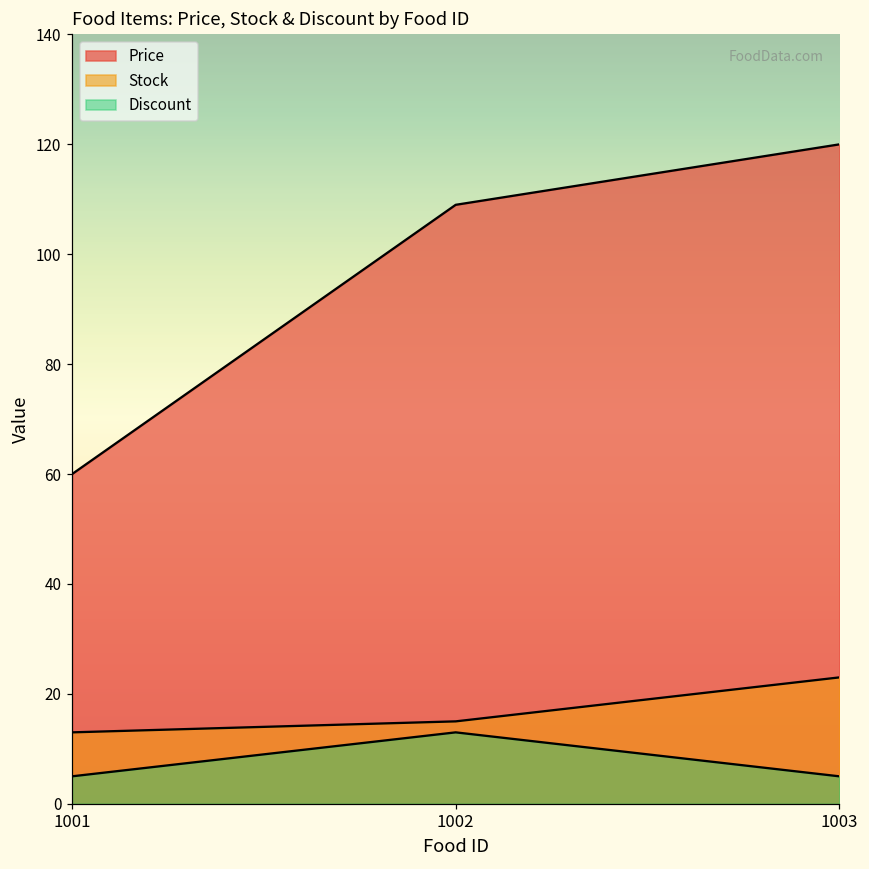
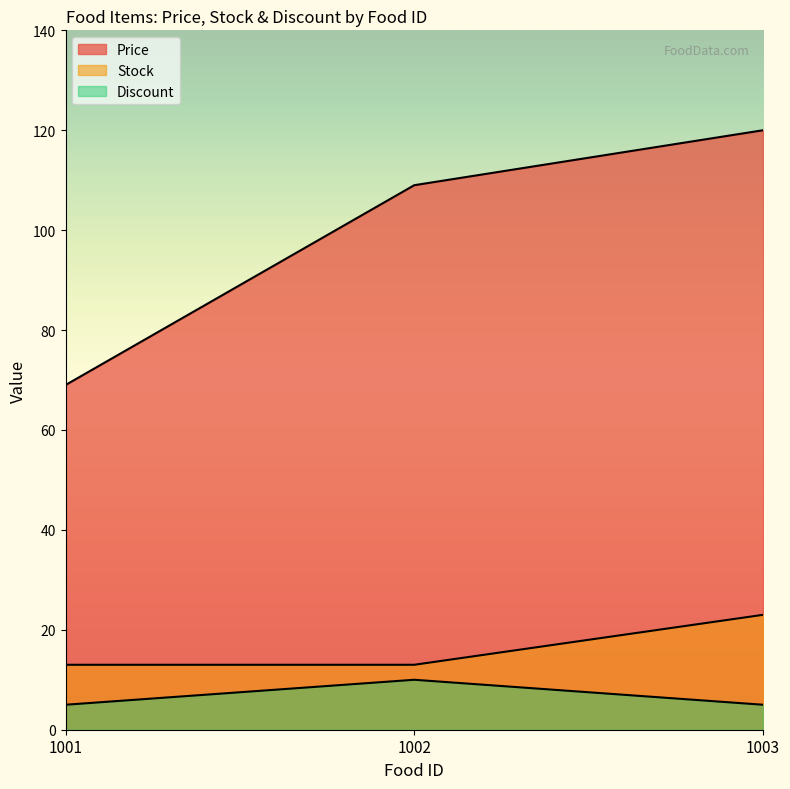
Price, 1001: 60 -> 69
Stock, 1002: 15 -> 13
Discount, 1002: 13 -> 10
